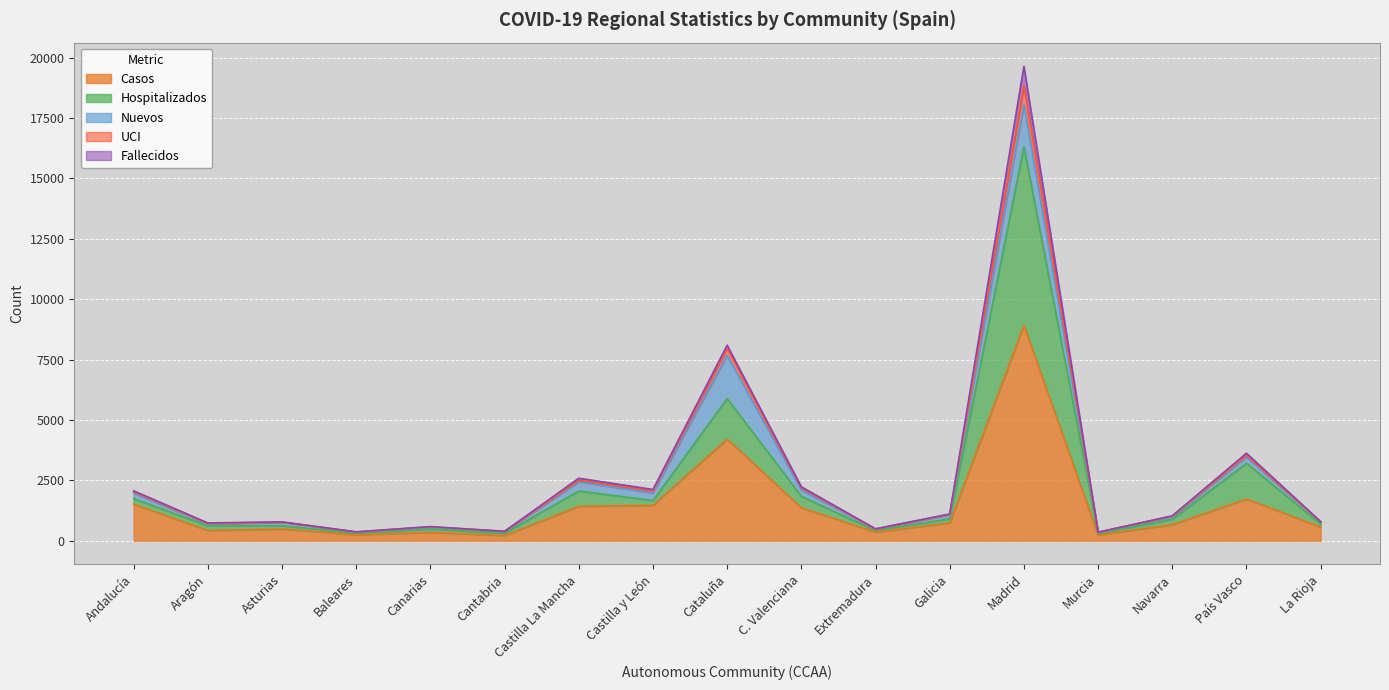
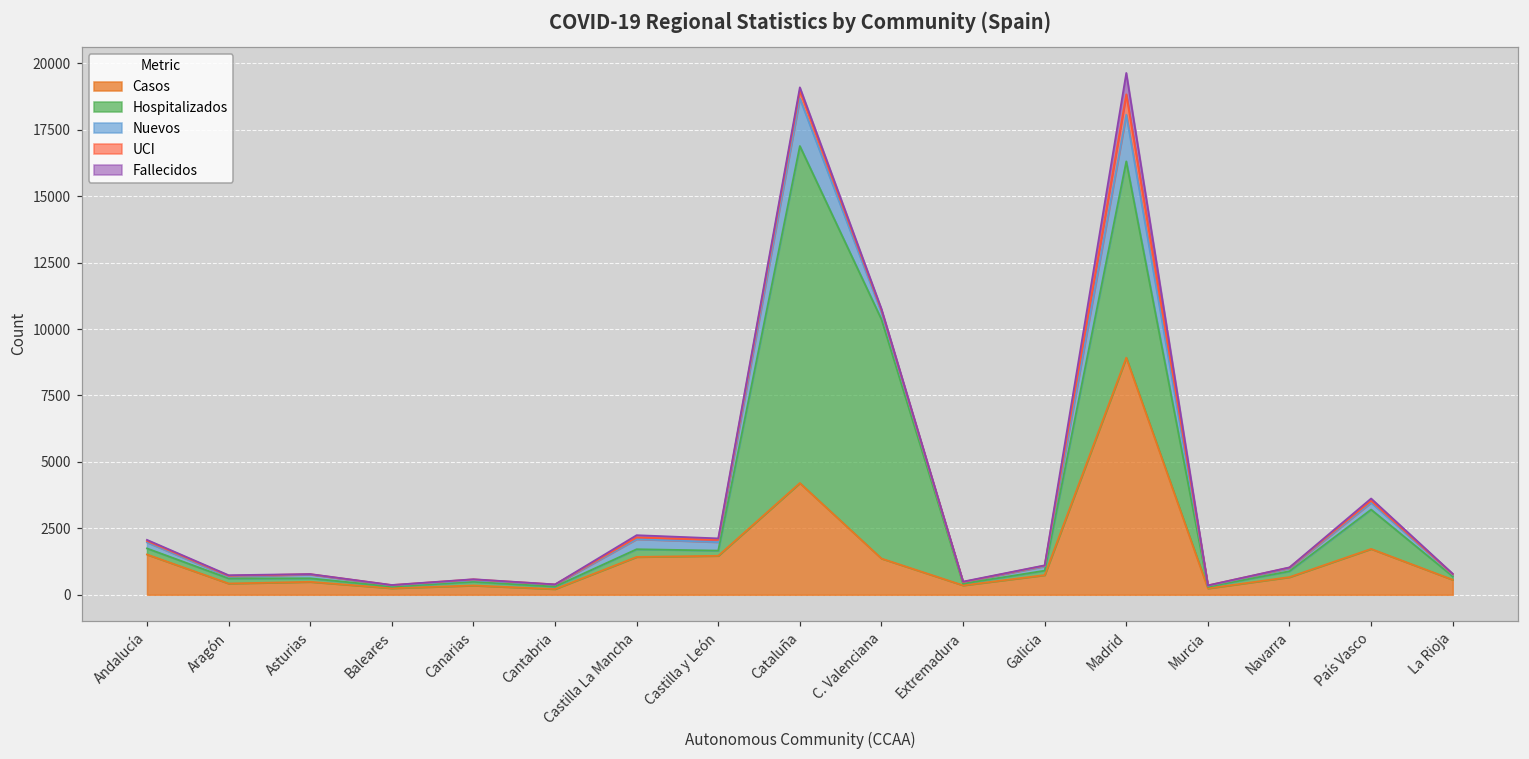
Hospitalizados, Castilla La Mancha: 600 -> 300
Hospitalizados, Cataluña: 1700 -> 12700
Hospitalizados, C. Valenciana: 500 -> 9000
